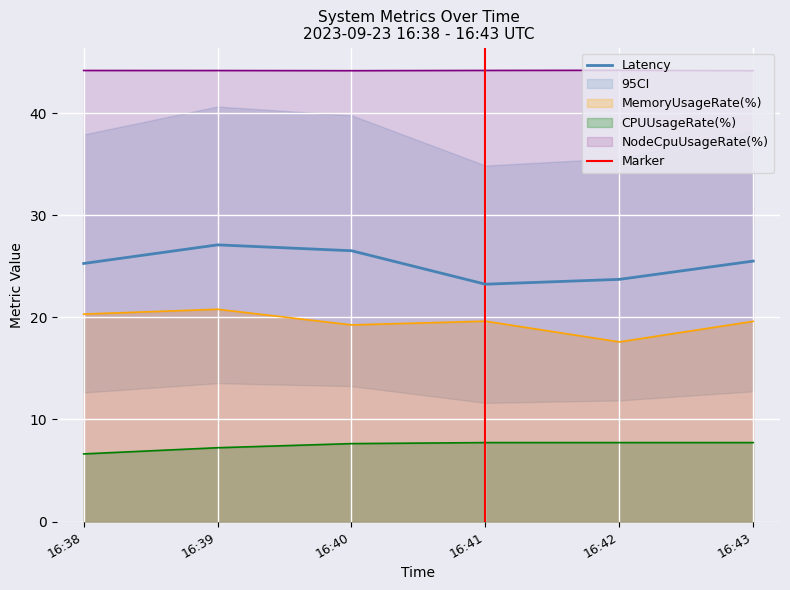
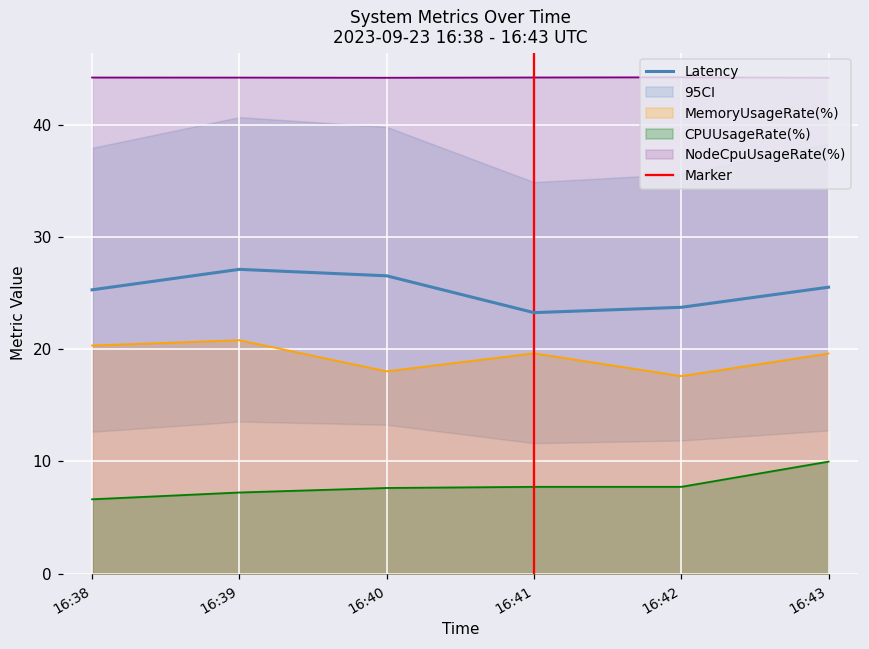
MemoryUsageRate(%), 16:40: 19.3 -> 18.0
CPUUsageRate(%), 16:43: 7.7 -> 10.0
